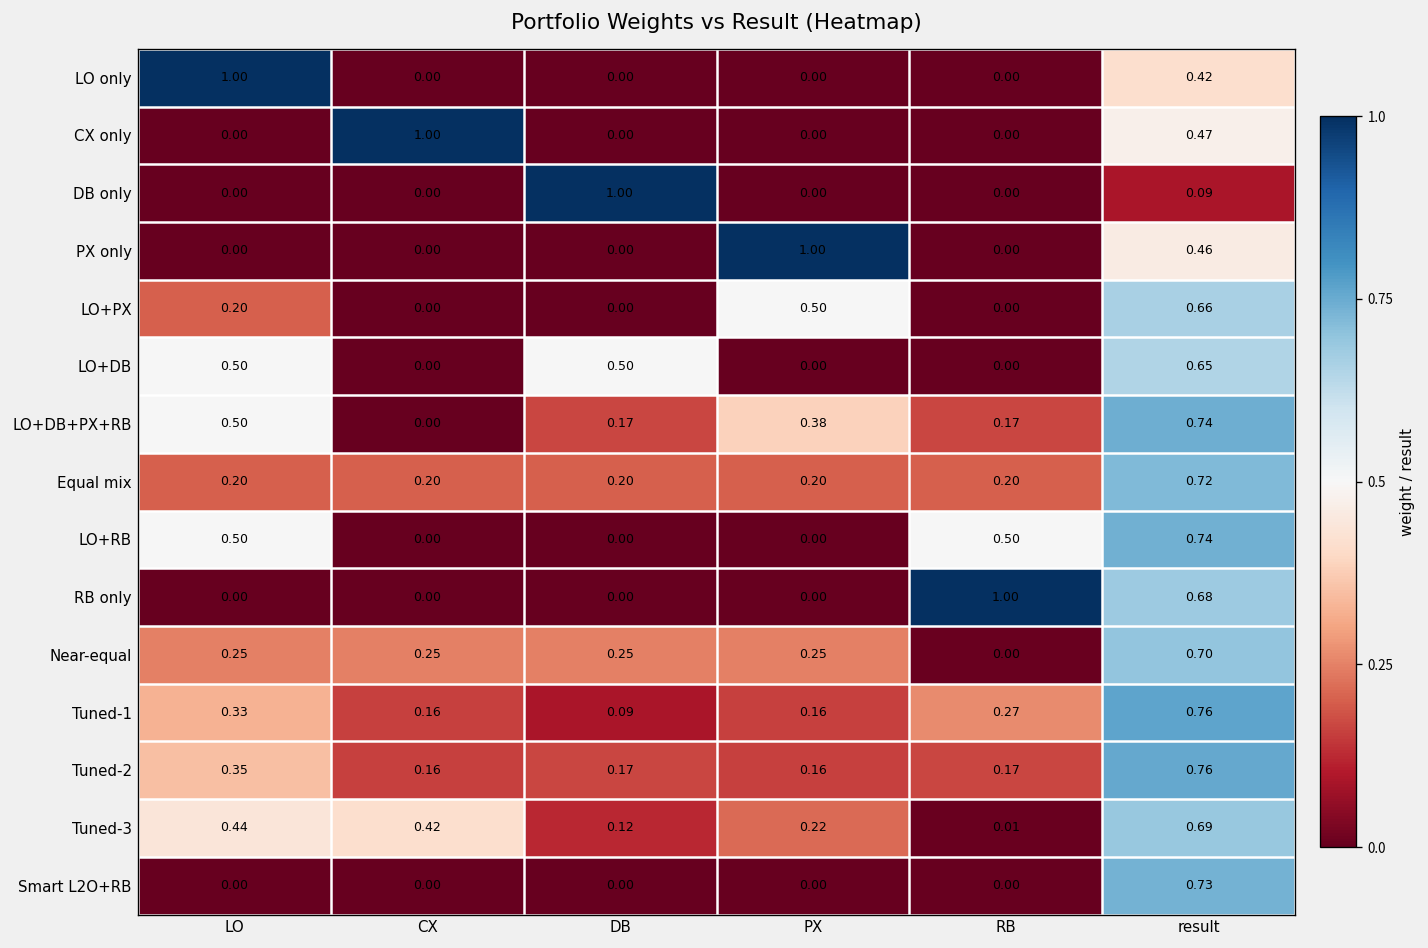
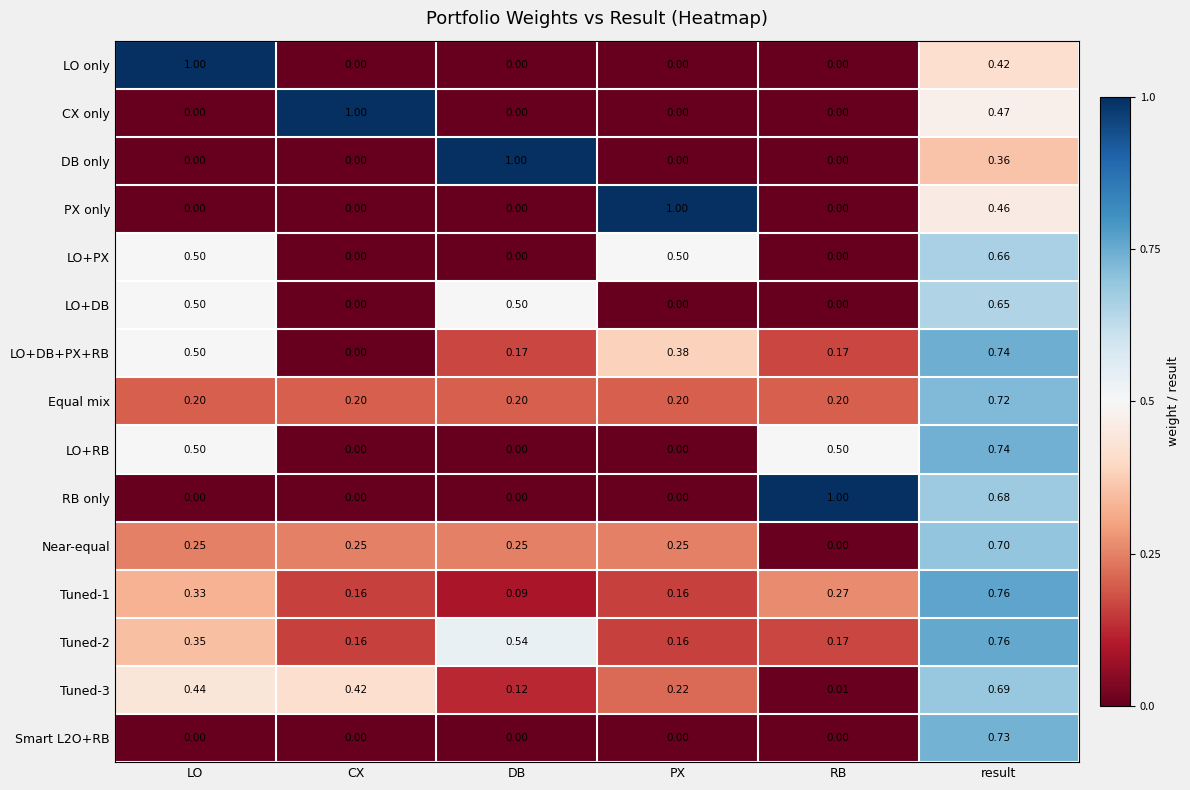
DB only, result: 0.09 -> 0.36
LO+PX, LO: 0.20 -> 0.50
Tuned-2, DB: 0.17 -> 0.54
